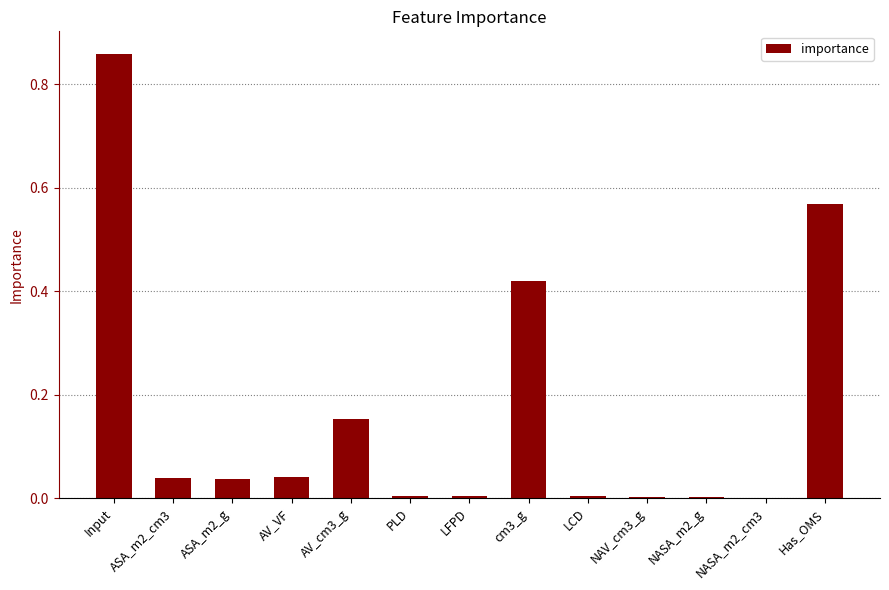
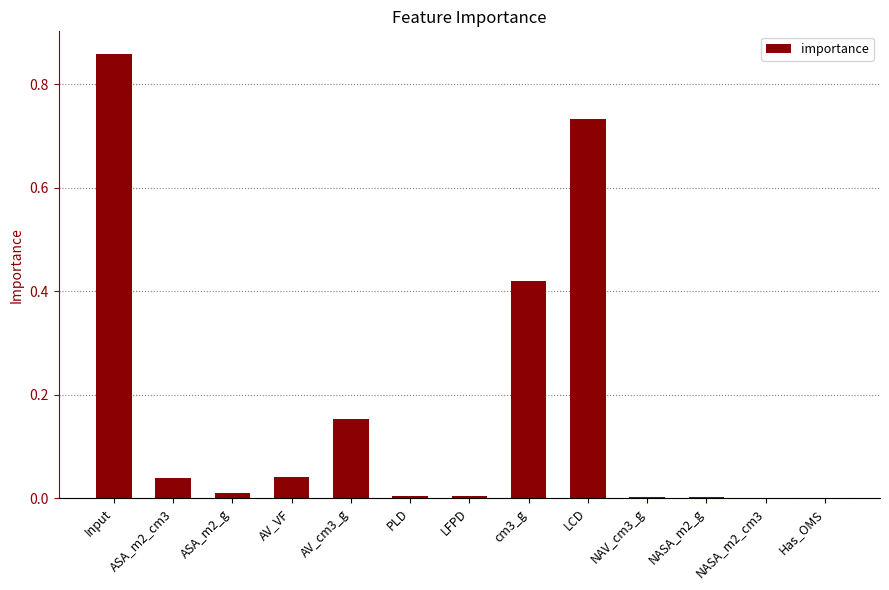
ASA_m2_g: 0.04 -> 0.01
LCD: 0.00 -> 0.73
Has_OMS: 0.57 -> 0.00
